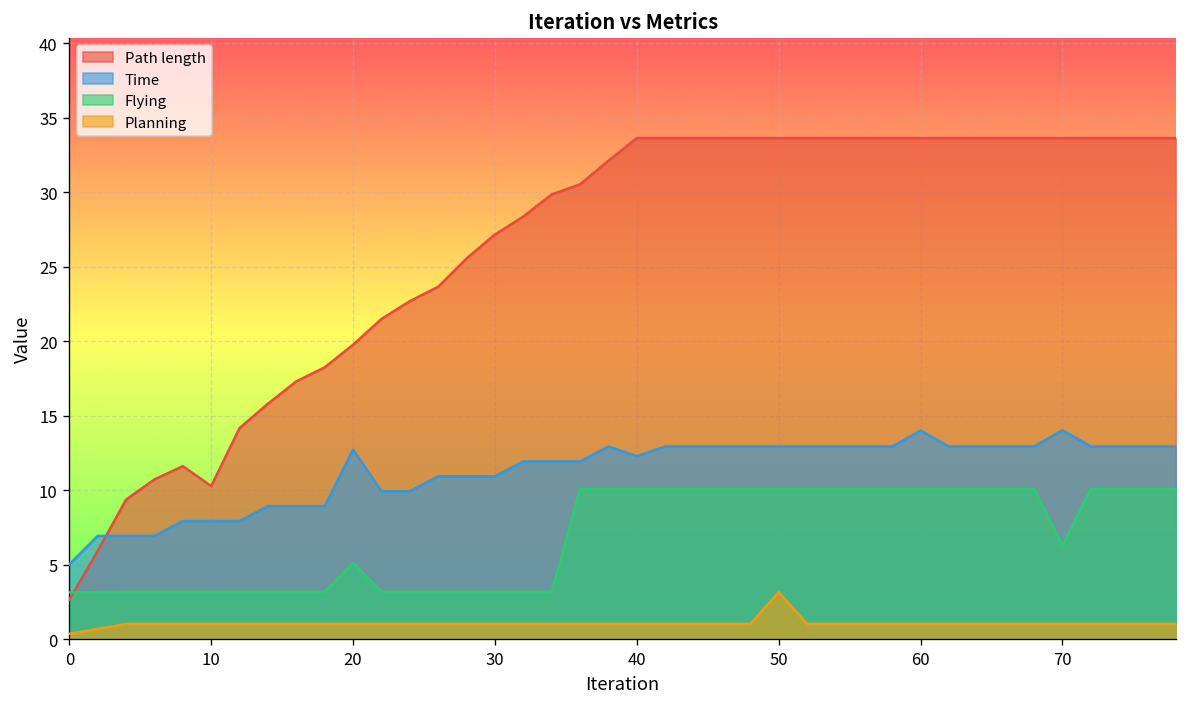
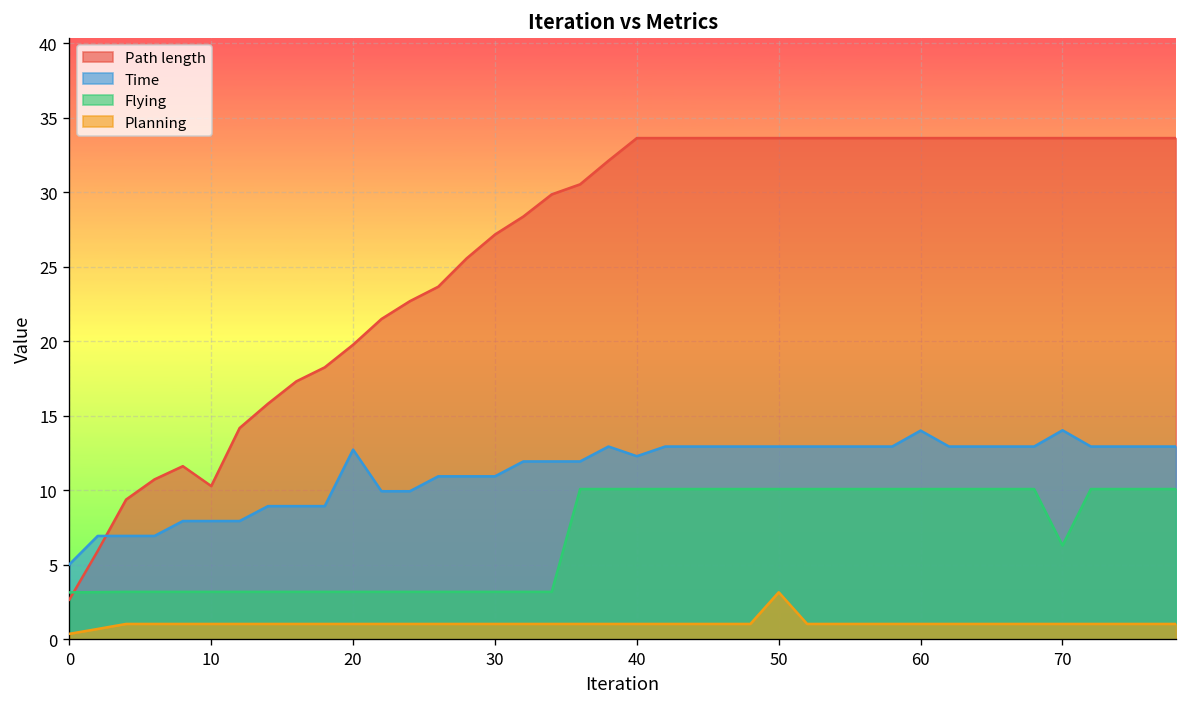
Flying, 20: 5.1 -> 3.2
